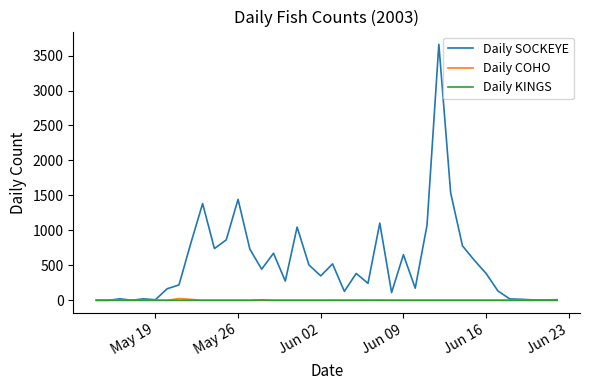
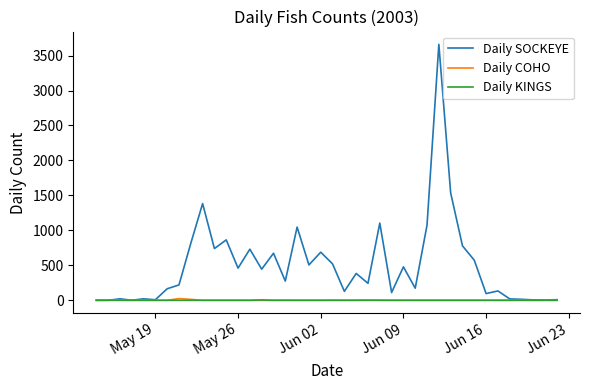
Daily SOCKEYE, May 26: 1400 -> 500
Daily SOCKEYE, Jun 02: 300 -> 700
Daily SOCKEYE, Jun 09: 700 -> 500
Daily SOCKEYE, Jun 16: 400 -> 100
